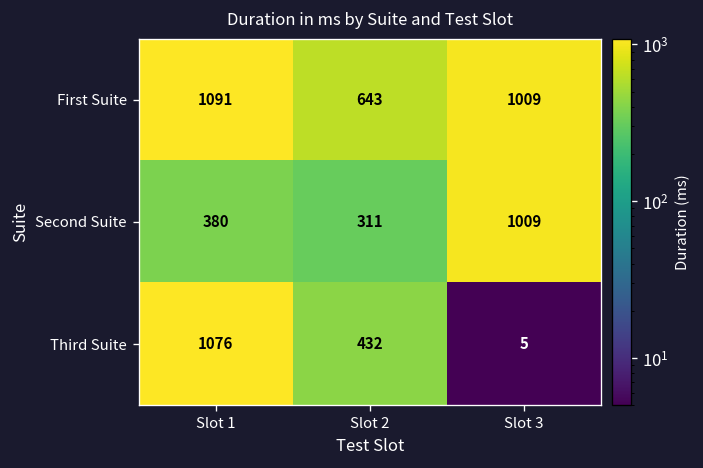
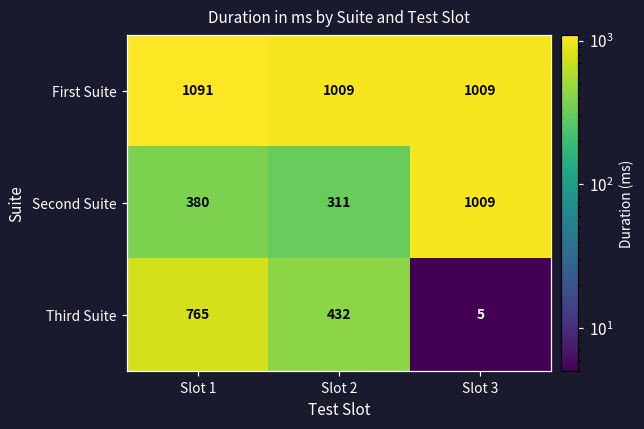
First Suite, Slot 2: 643 -> 1009
Third Suite, Slot 1: 1076 -> 765
